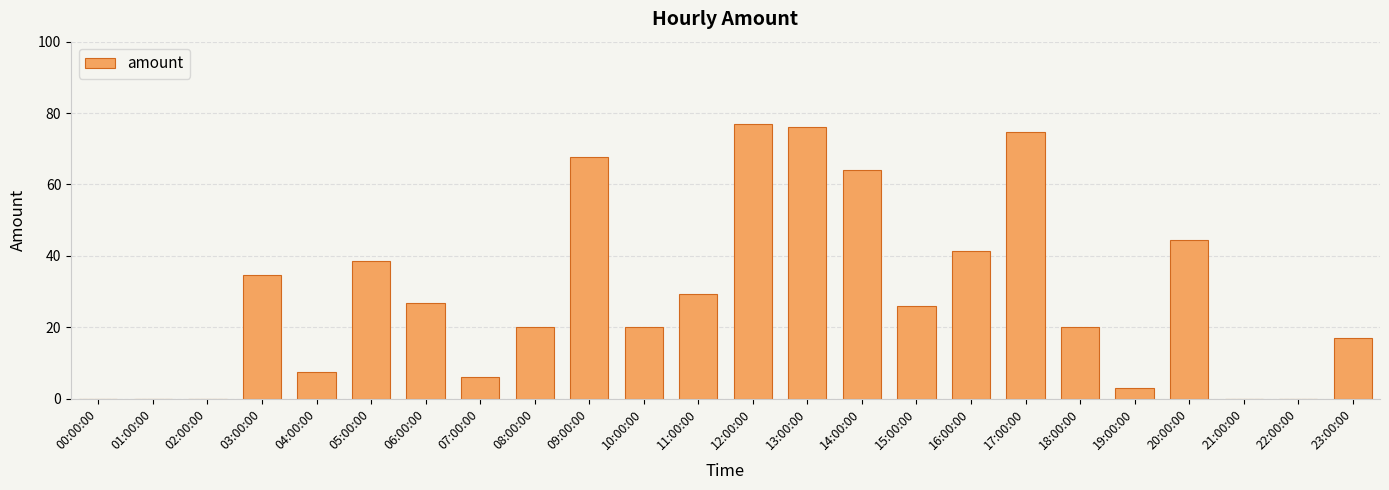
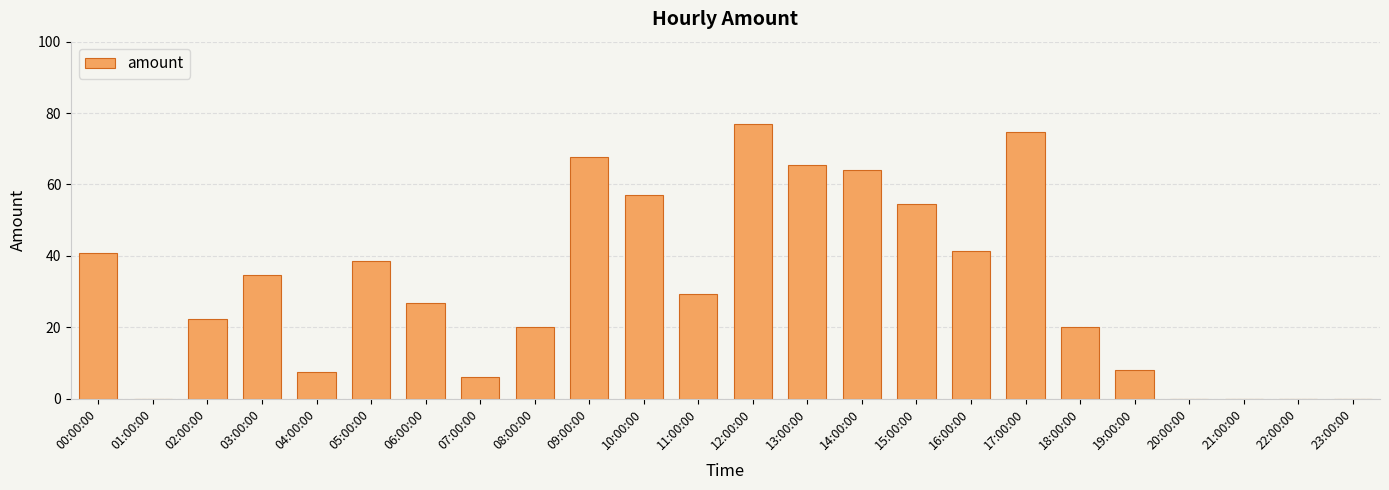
00:00:00: 0 -> 41
02:00:00: 0 -> 22
10:00:00: 20 -> 57
13:00:00: 76 -> 65
15:00:00: 26 -> 55
19:00:00: 3 -> 8
20:00:00: 44 -> 0
23:00:00: 17 -> 0
